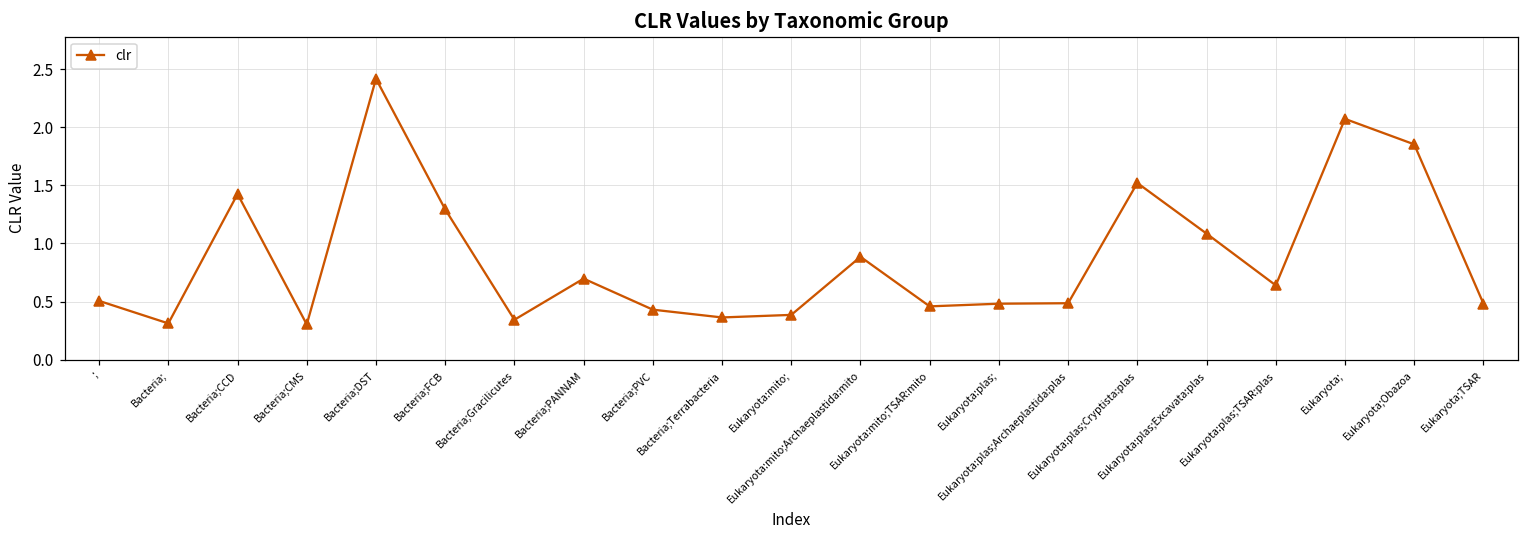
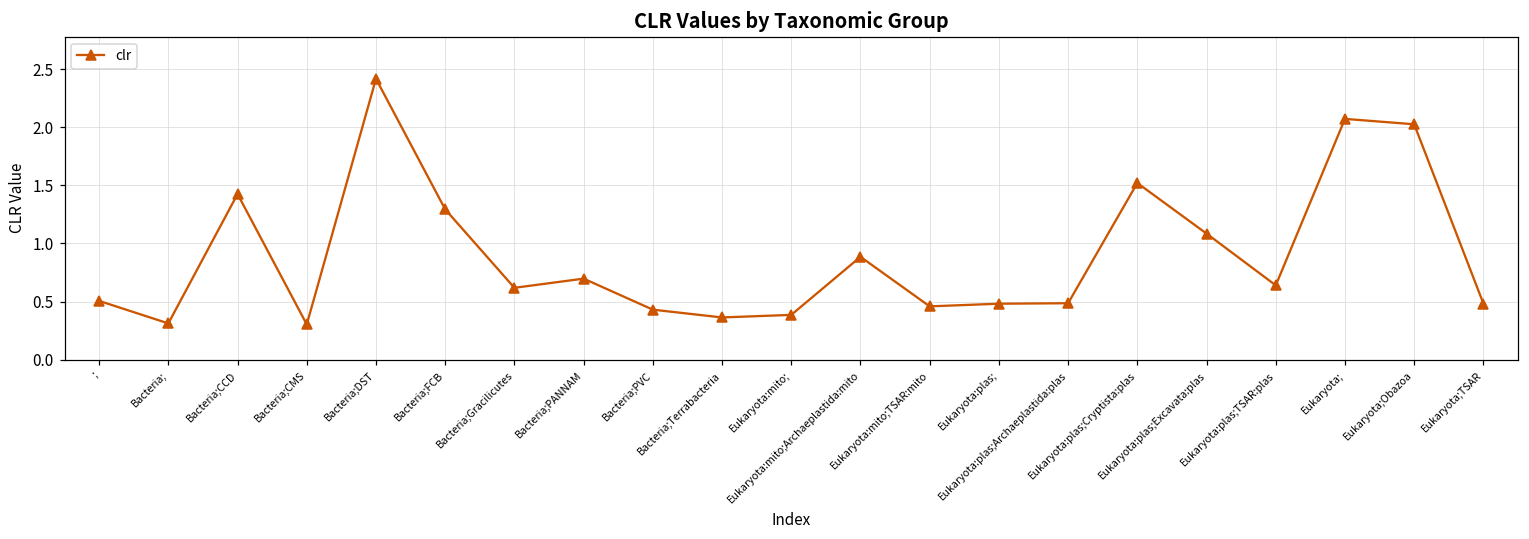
Bacteria;Gracilicutes: 0.34 -> 0.62
Eukaryota;Obazoa: 1.85 -> 2.03
